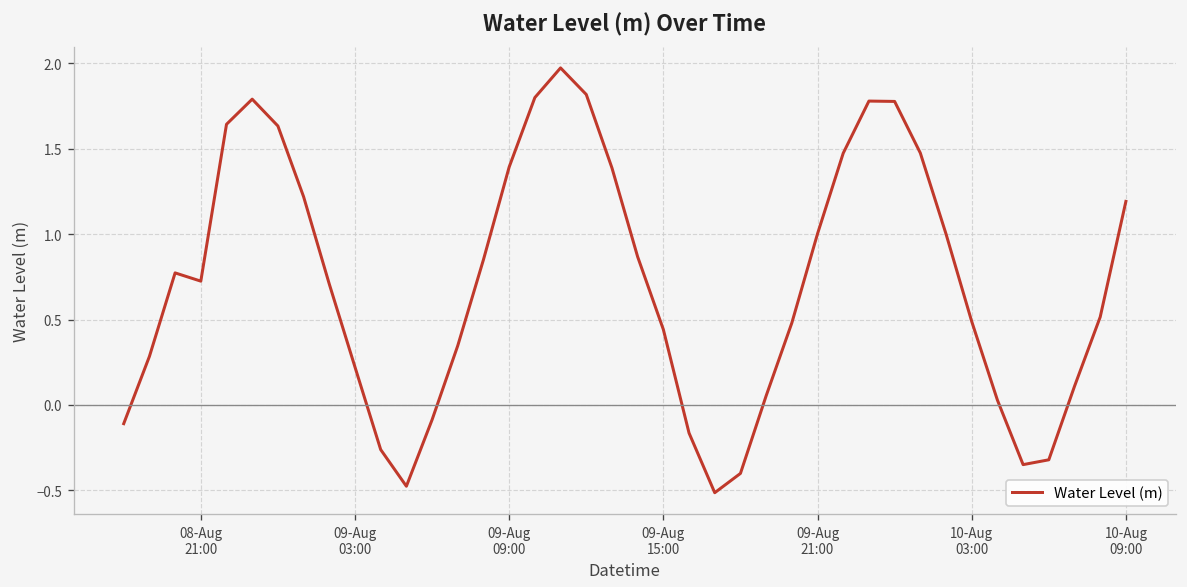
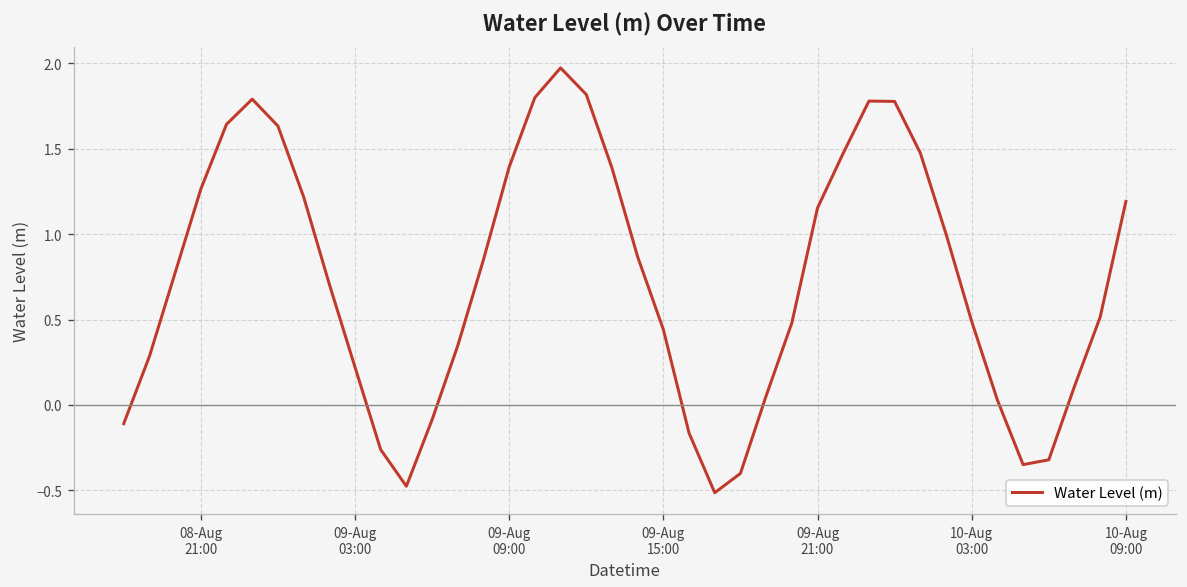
08-Aug 21:00: 0.73 -> 1.26
09-Aug 21:00: 1.00 -> 1.15
